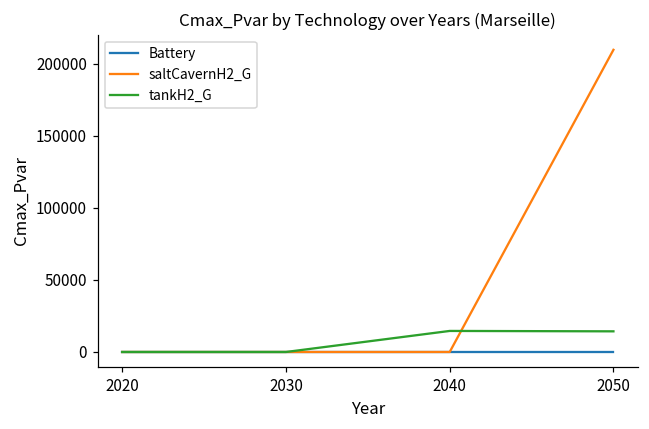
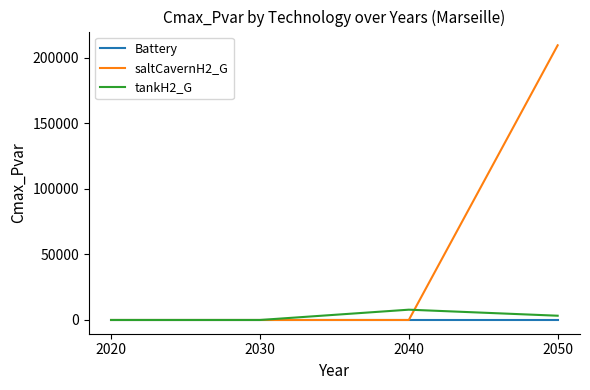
tankH2_G, 2040: 15000 -> 8000
tankH2_G, 2050: 14000 -> 3000
